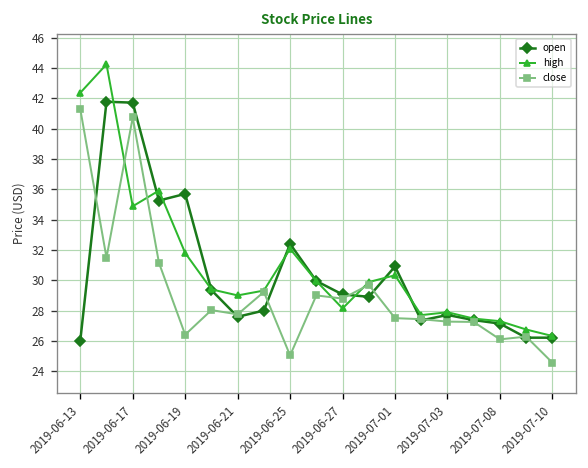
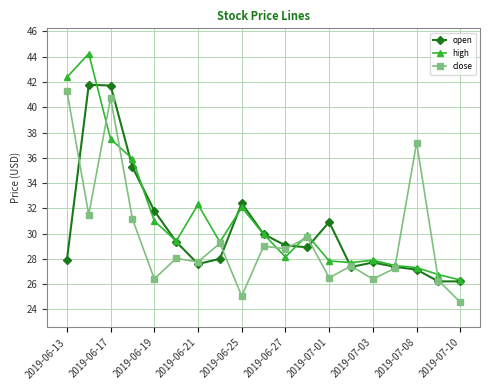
open, 2019-06-13: 26.0 -> 27.9
high, 2019-06-17: 34.9 -> 37.5
open, 2019-06-19: 35.7 -> 31.8
high, 2019-06-19: 31.8 -> 31.0
high, 2019-06-21: 29.0 -> 32.3
high, 2019-07-01: 30.3 -> 27.8
close, 2019-07-01: 27.5 -> 26.5
close, 2019-07-03: 27.3 -> 26.4
close, 2019-07-08: 26.1 -> 37.2
